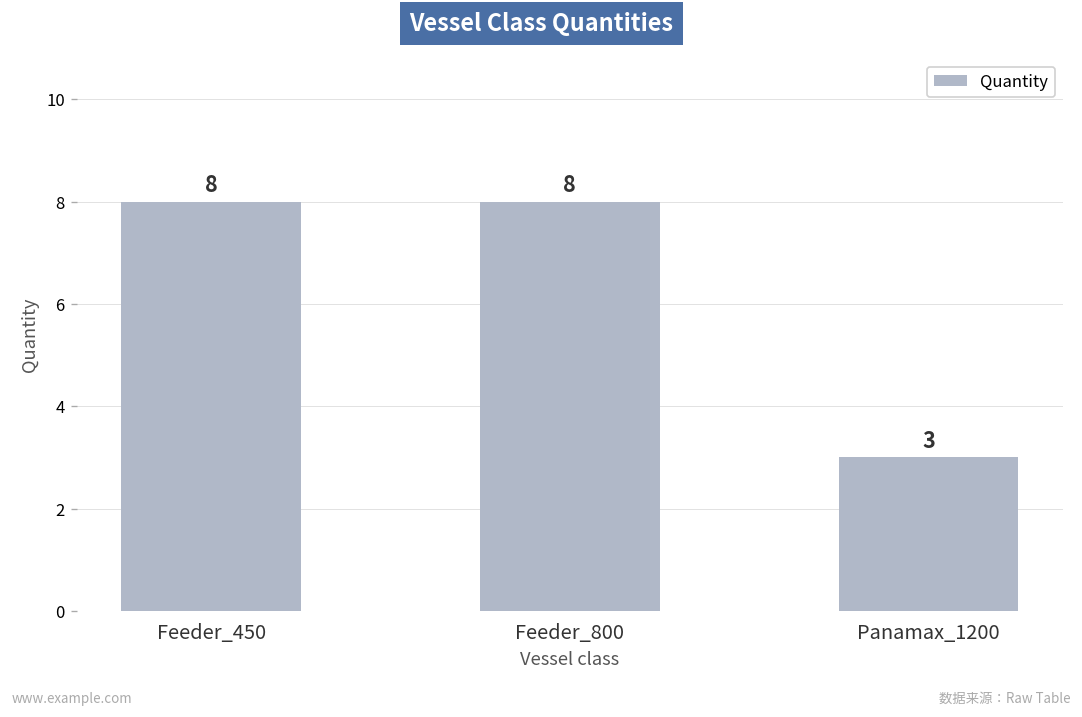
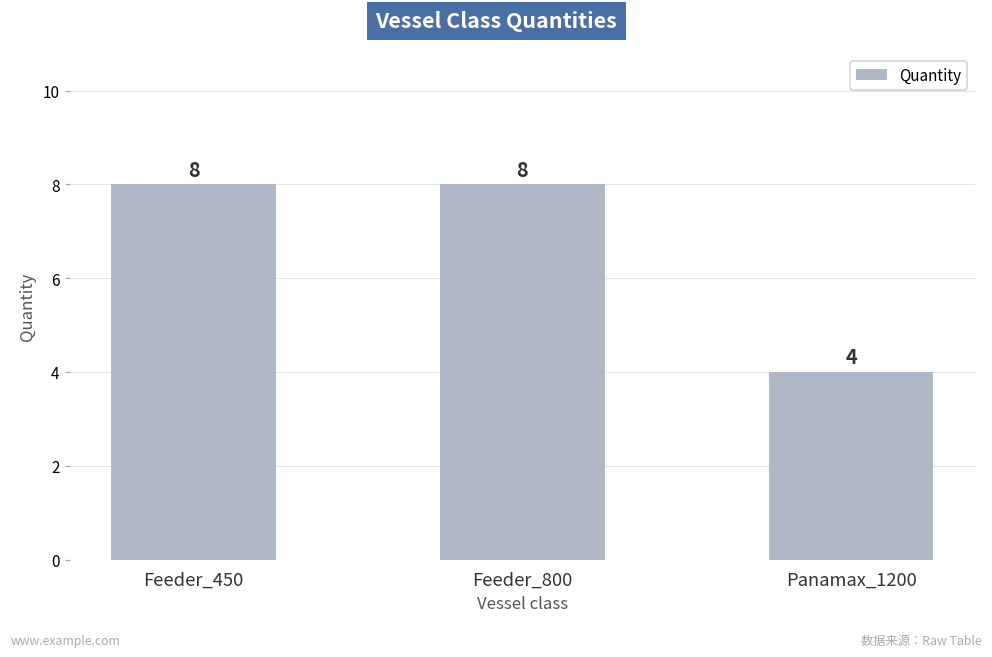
Panamax_1200: 3 -> 4
